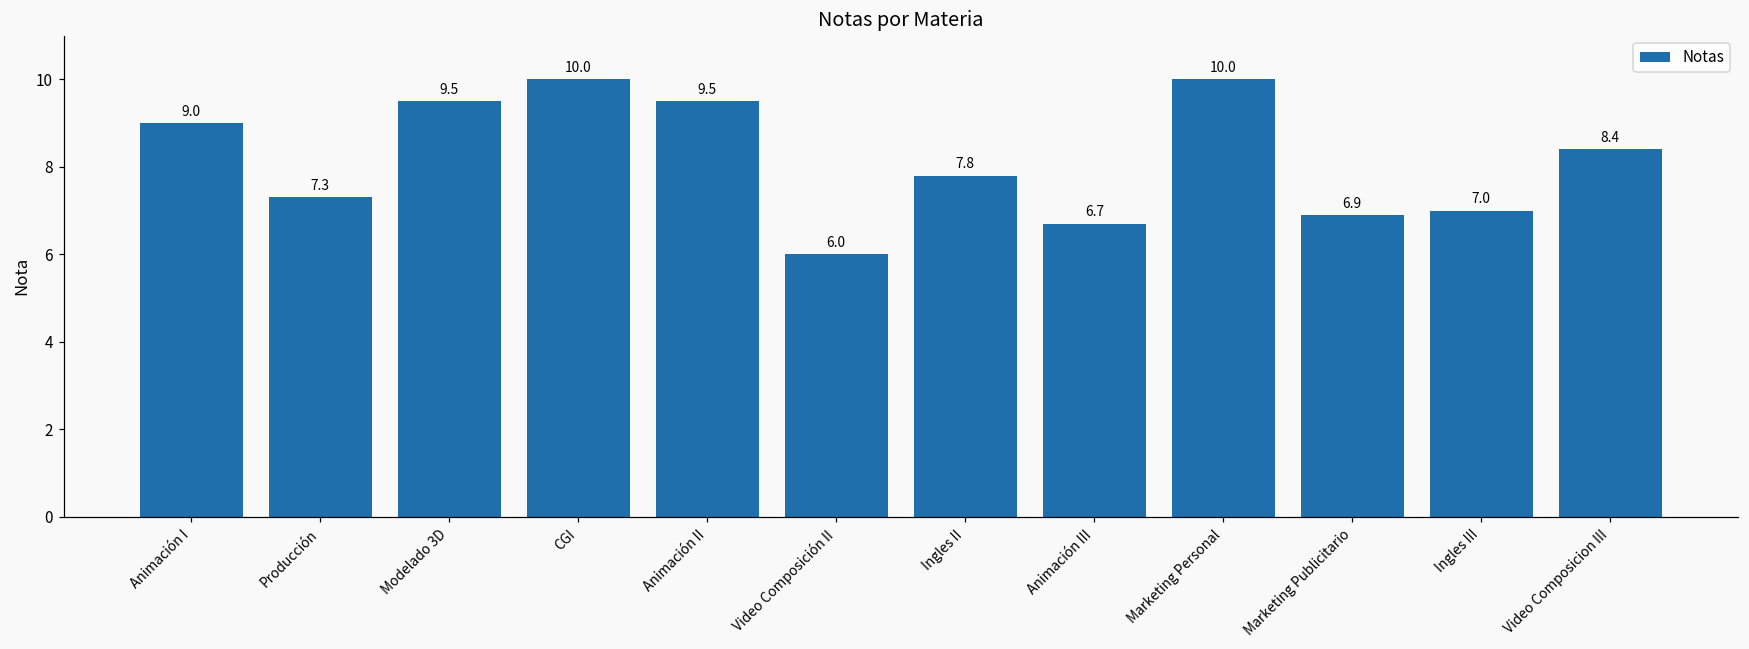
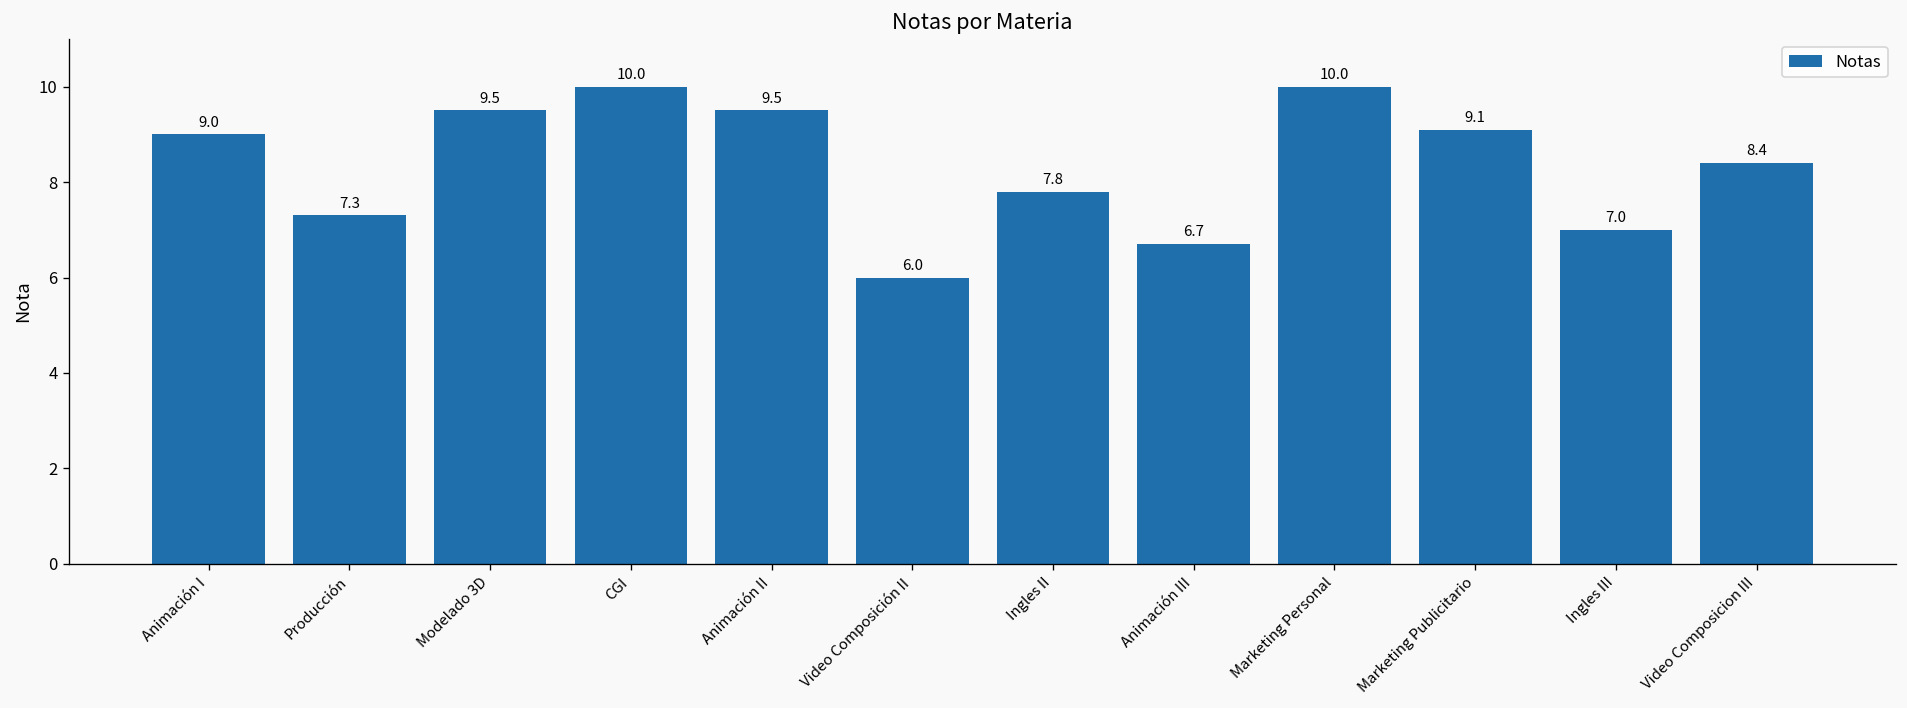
Marketing Publicitario: 6.9 -> 9.1
